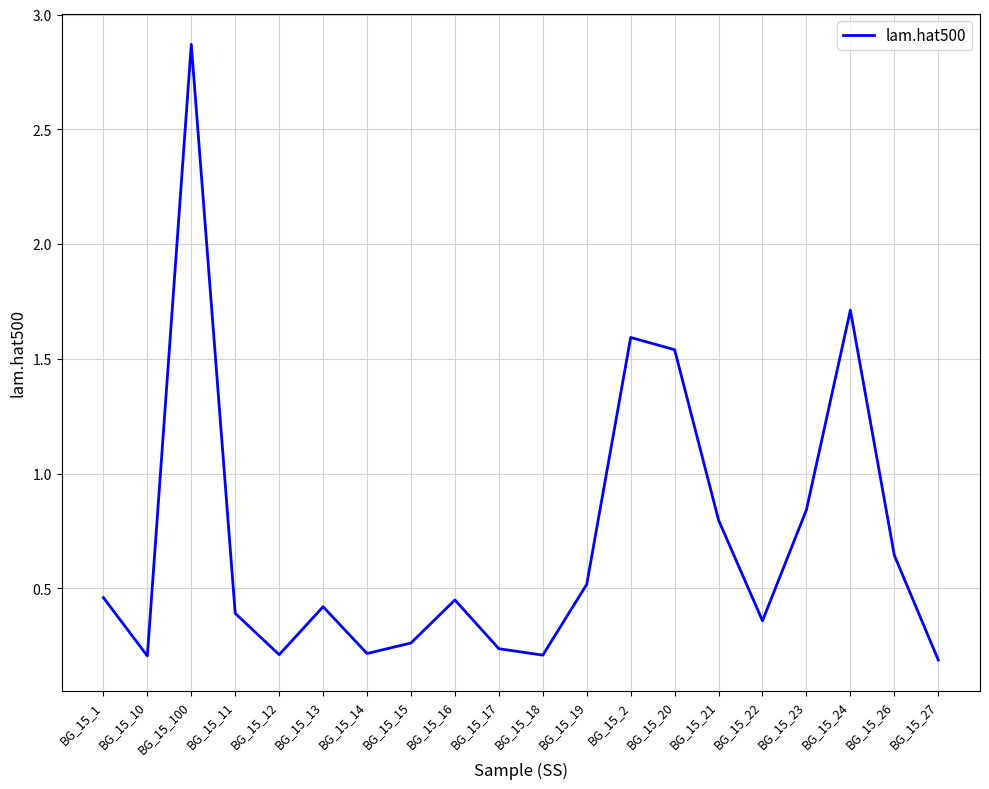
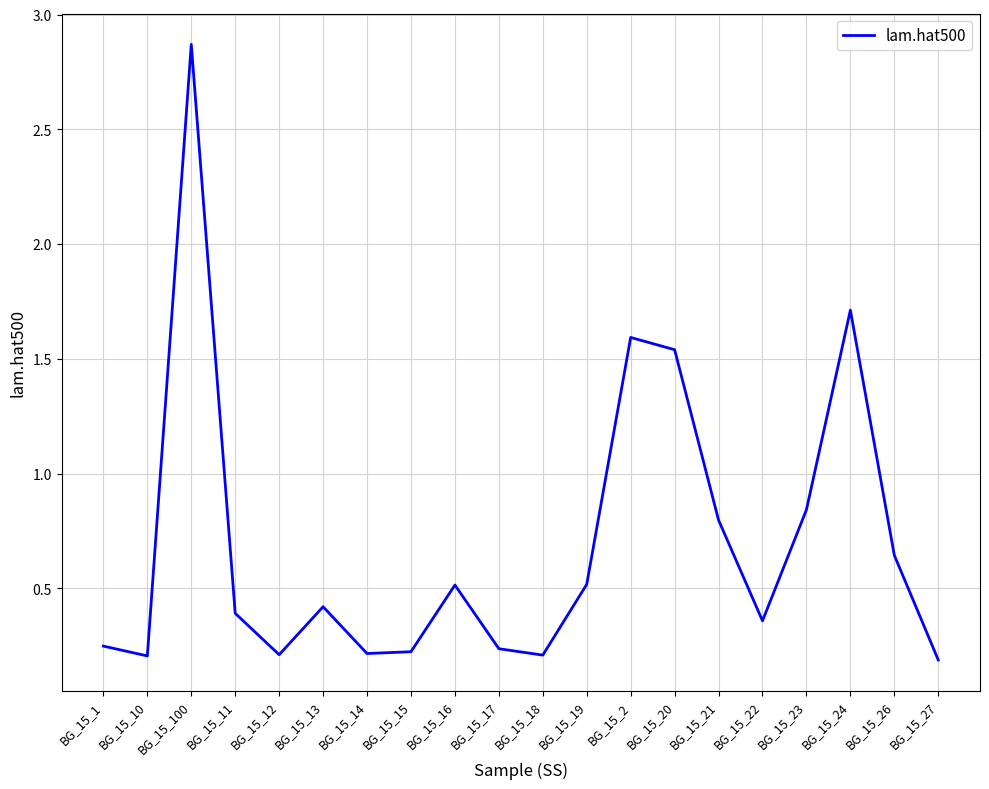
BG_15_1: 0.46 -> 0.25
BG_15_15: 0.26 -> 0.22
BG_15_16: 0.45 -> 0.51
